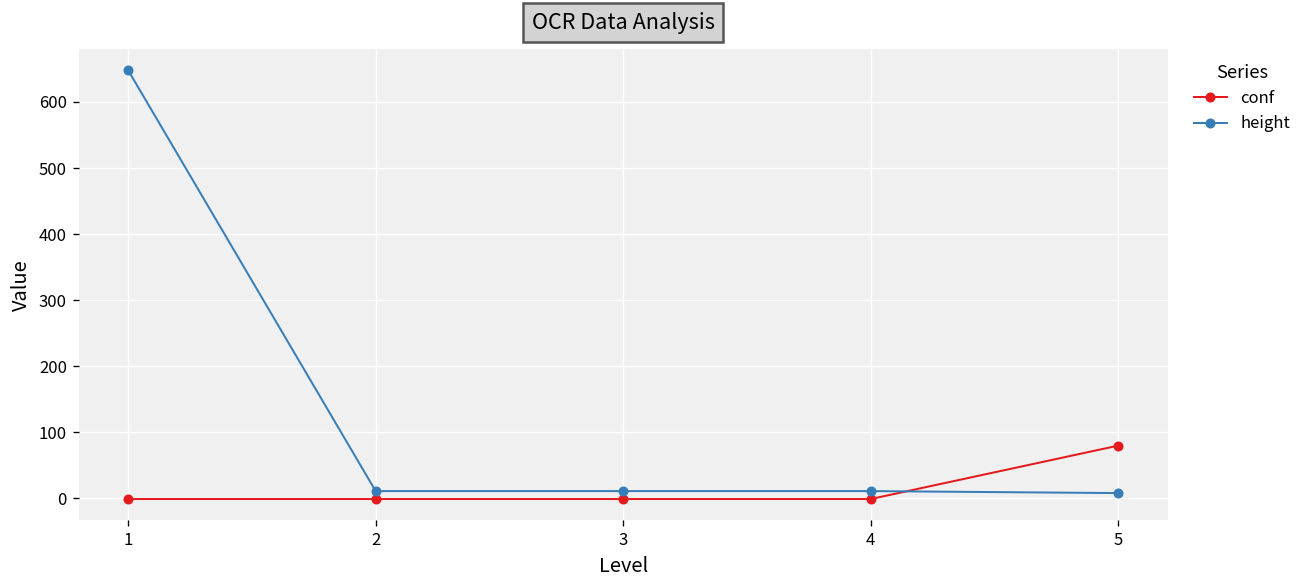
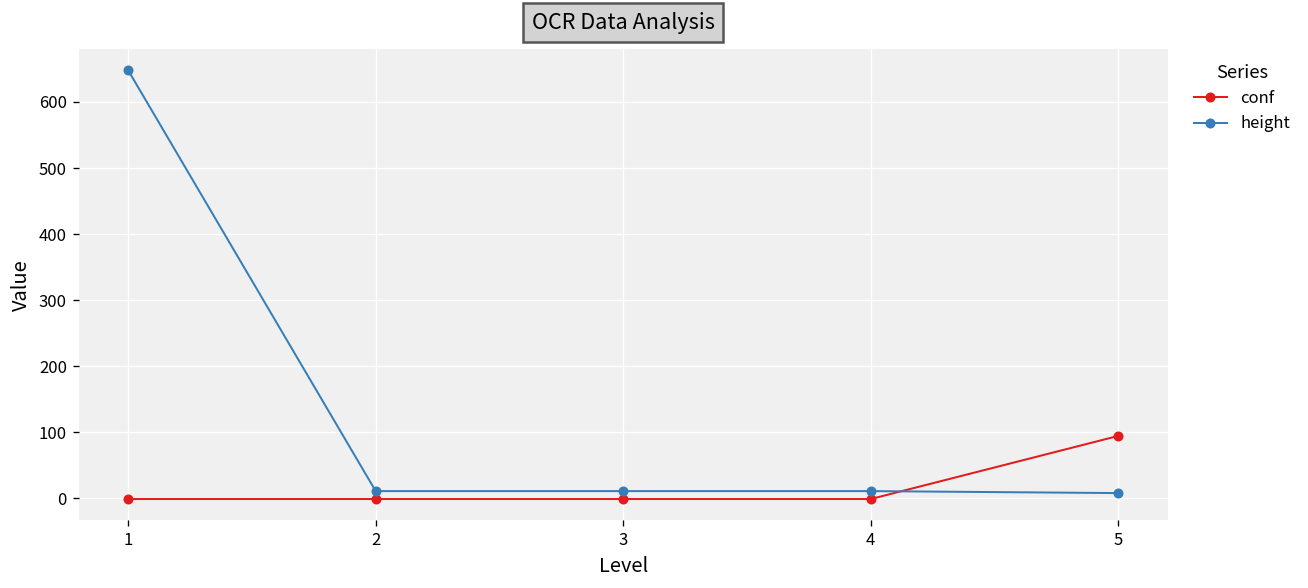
conf, 5: 80 -> 90
